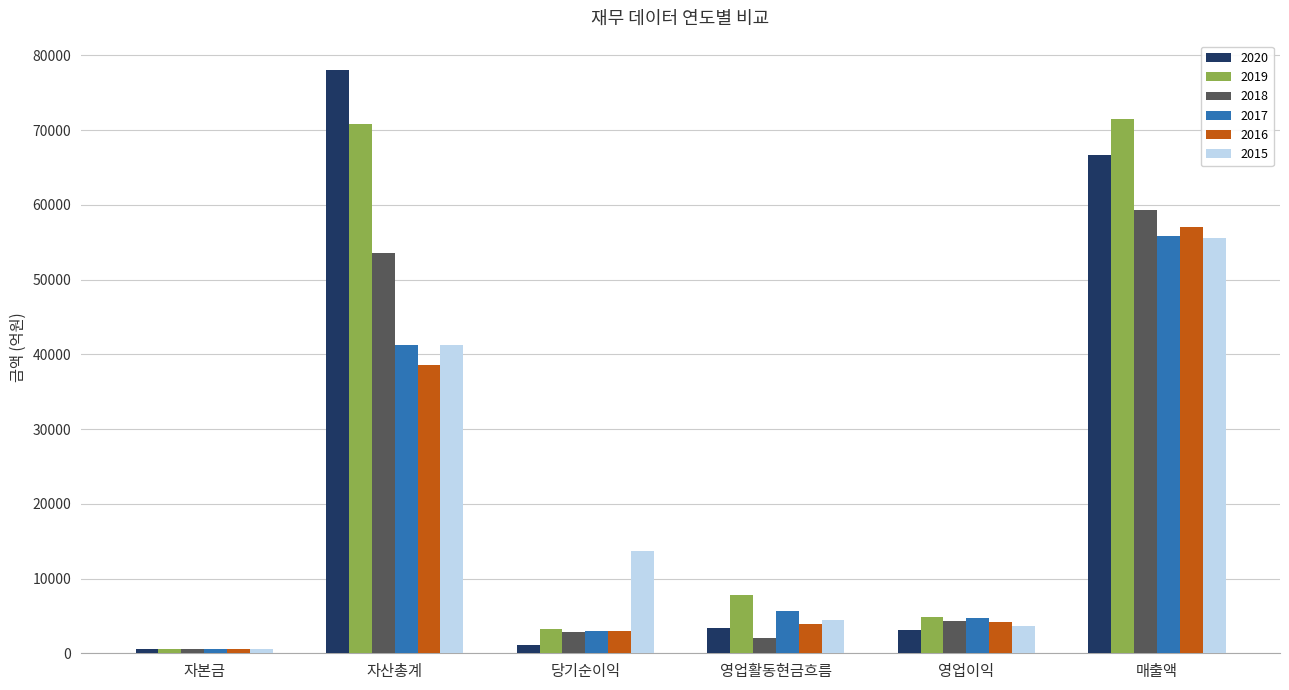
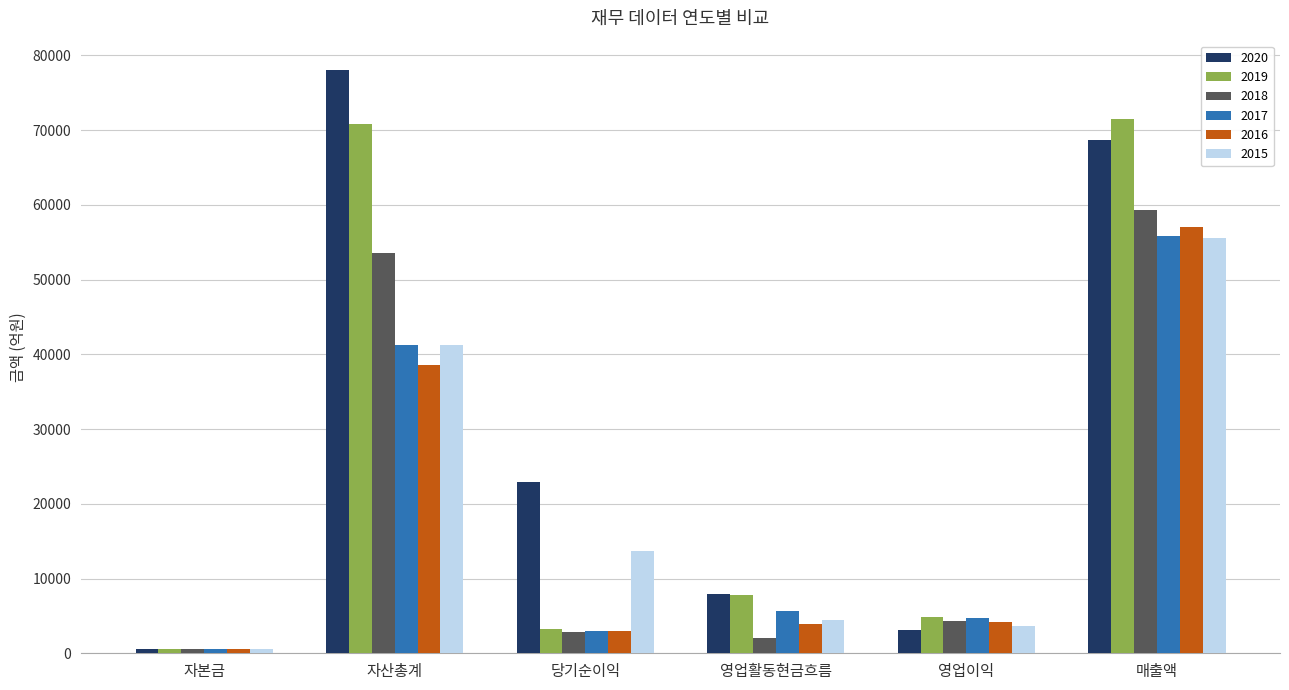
2020, 당기순이익: 1000 -> 23000
2020, 영업활동현금흐름: 3000 -> 8000
2020, 매출액: 67000 -> 69000
